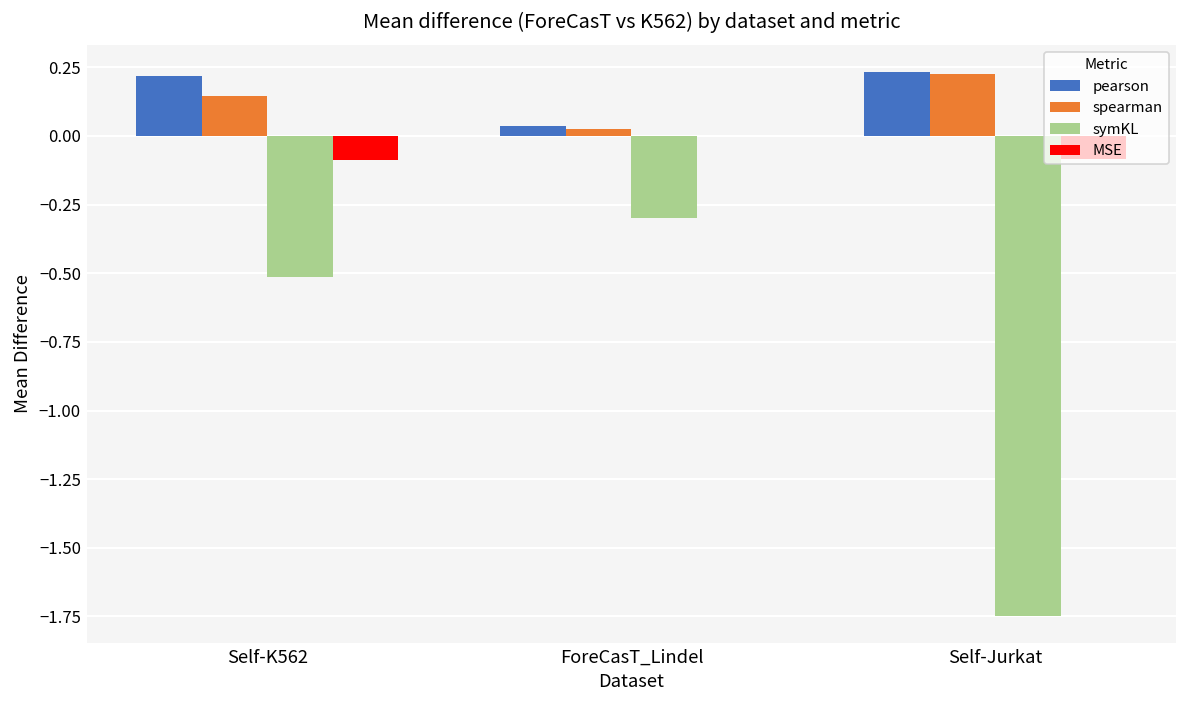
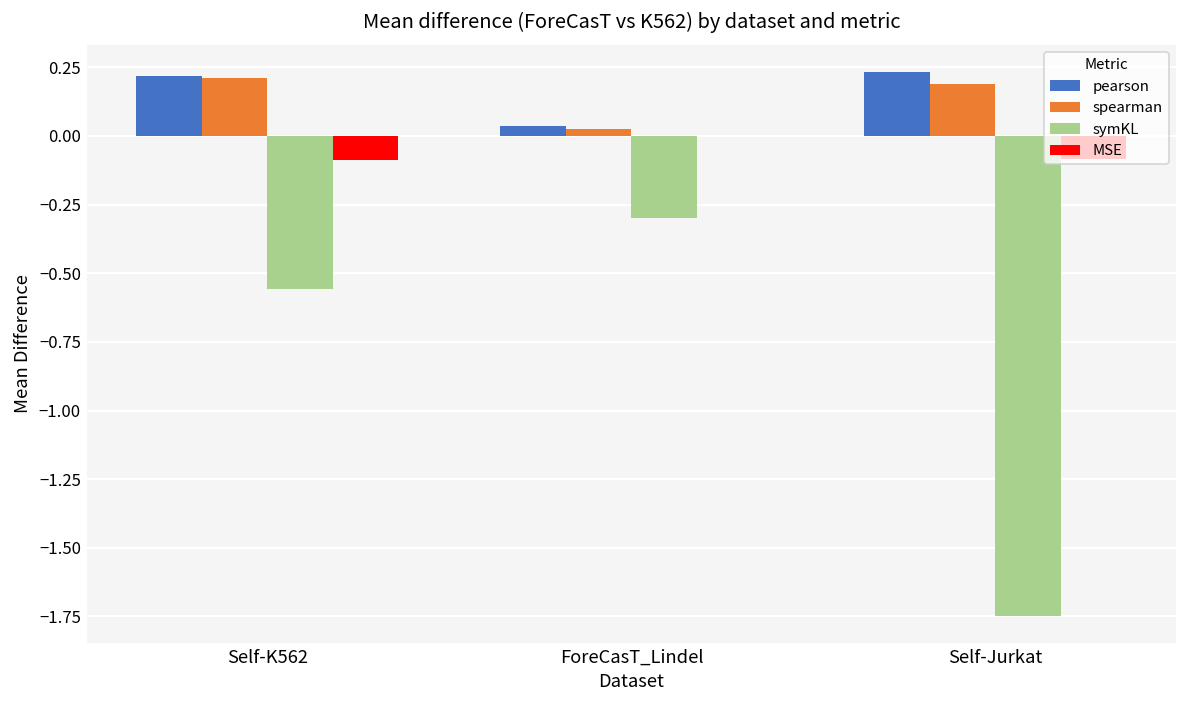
spearman, Self-K562: 0.15 -> 0.21
symKL, Self-K562: -0.51 -> -0.56
spearman, Self-Jurkat: 0.23 -> 0.19
